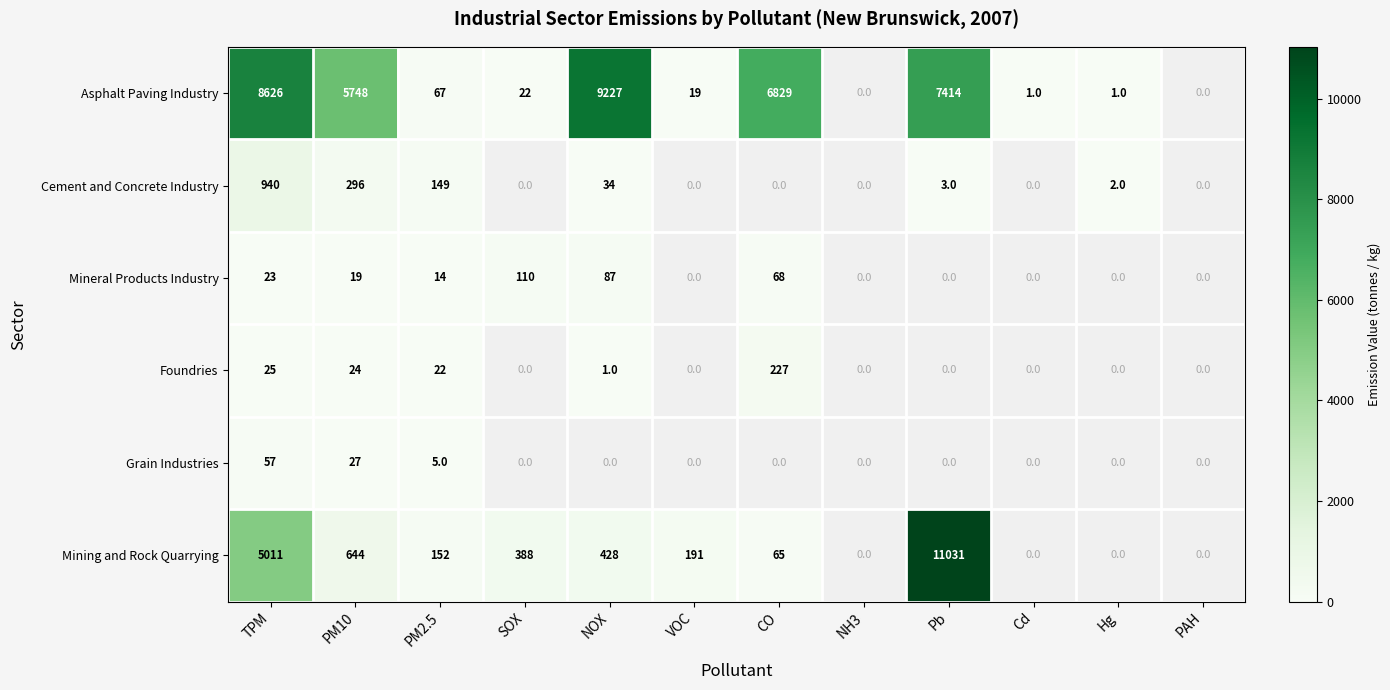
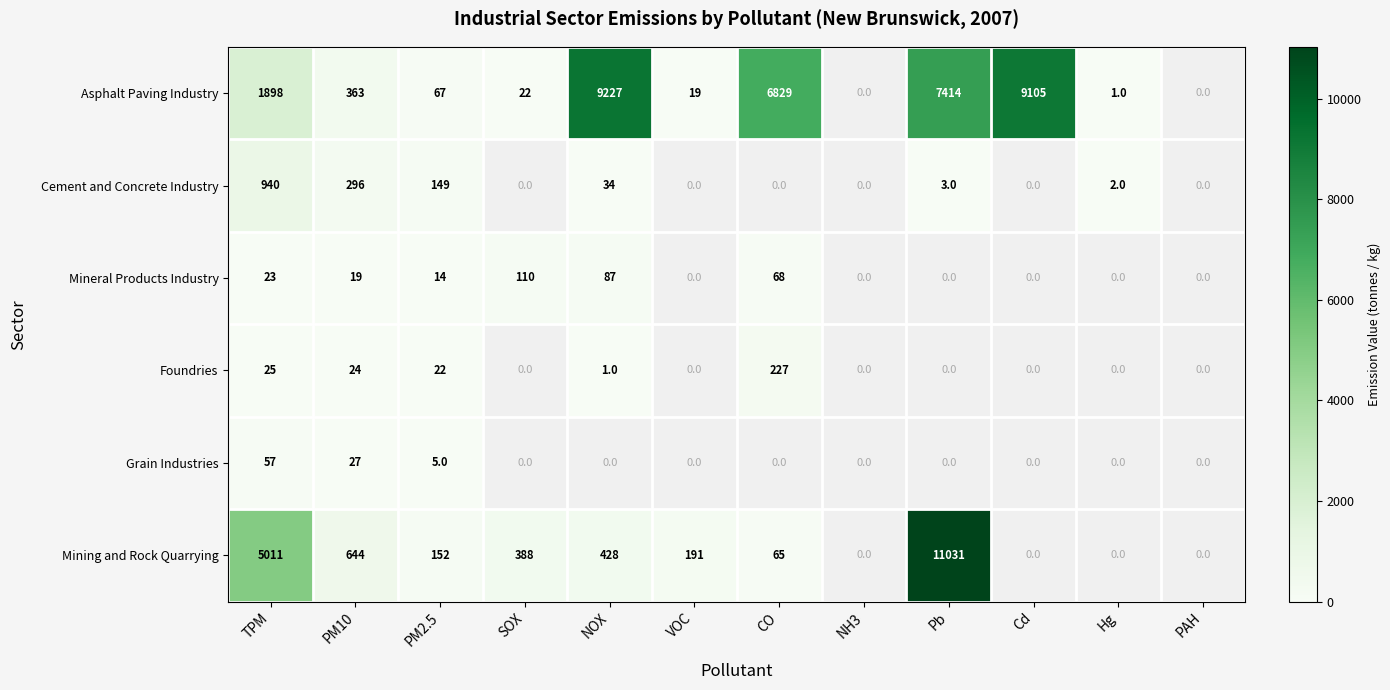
Asphalt Paving Industry, TPM: 8626 -> 1898
Asphalt Paving Industry, PM10: 5748 -> 363
Asphalt Paving Industry, Cd: 1.0 -> 9105
